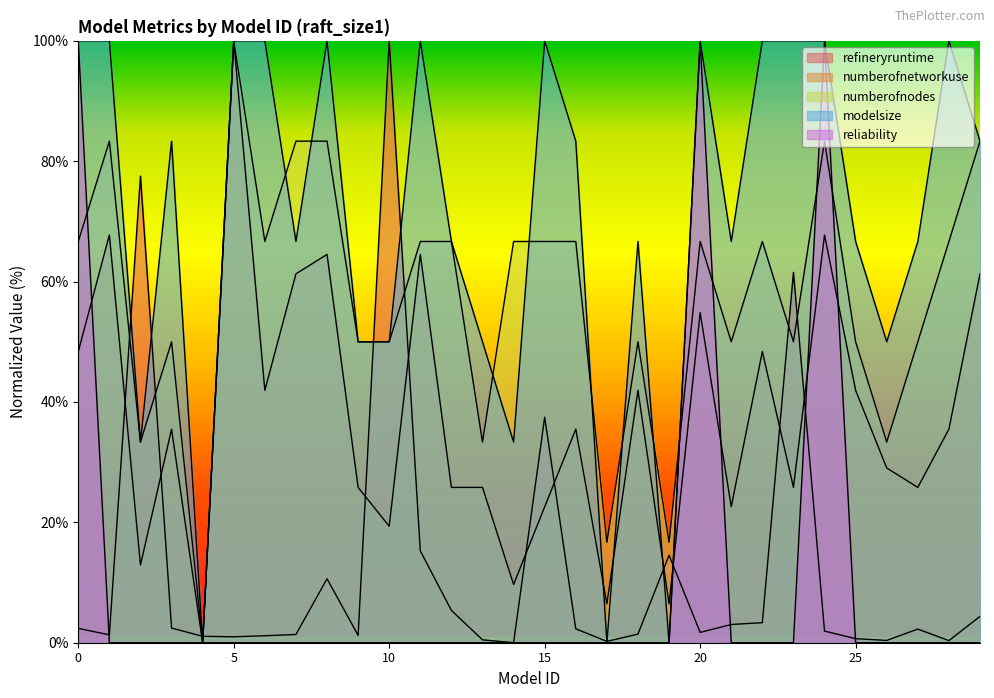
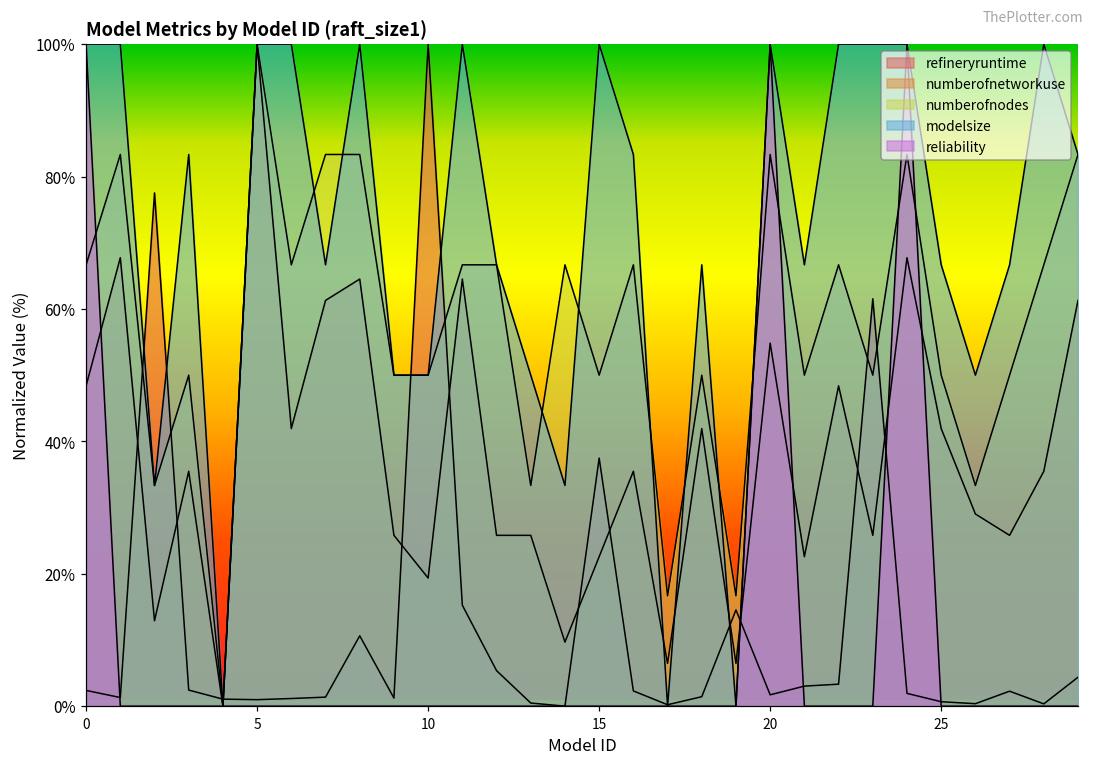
numberofnodes, 15: 67% -> 50%
numberofnodes, 20: 67% -> 83%
